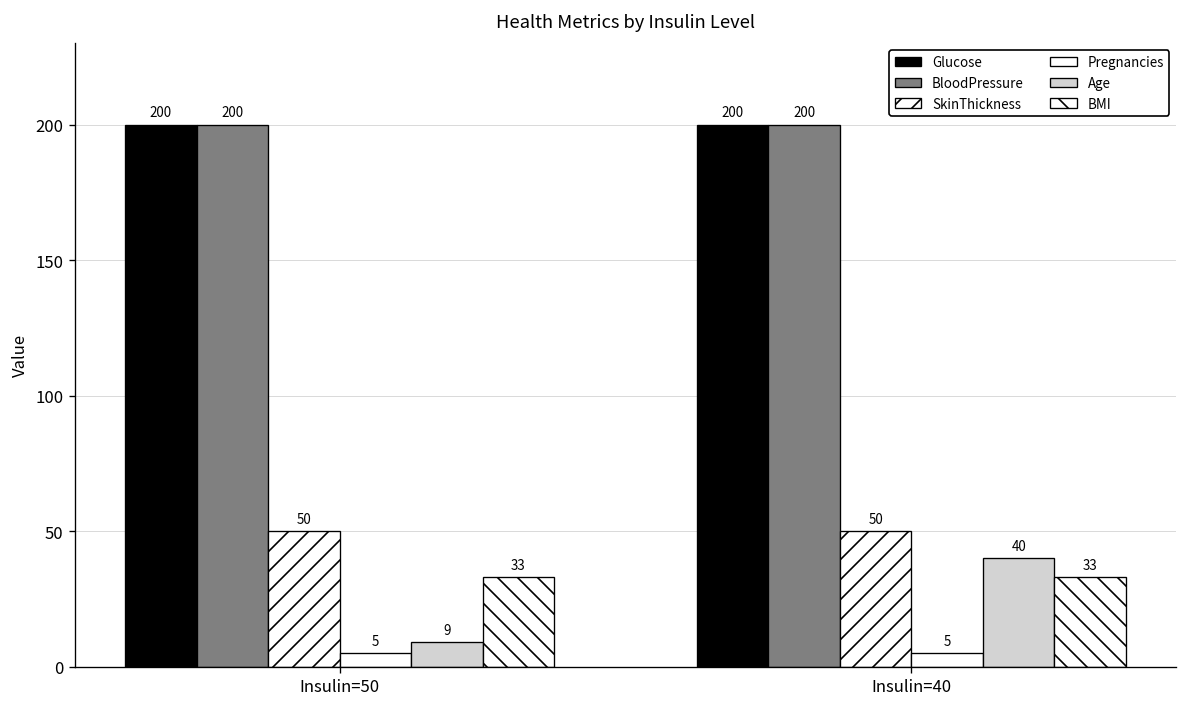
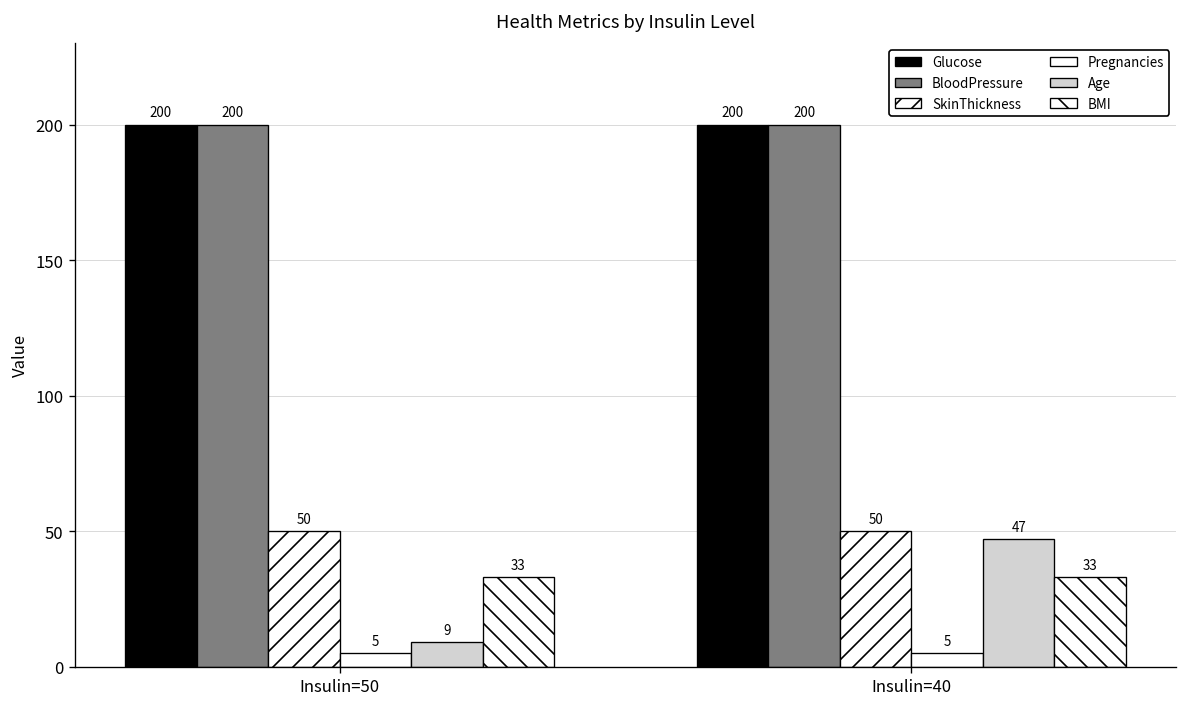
Age, Insulin=40: 40 -> 47
